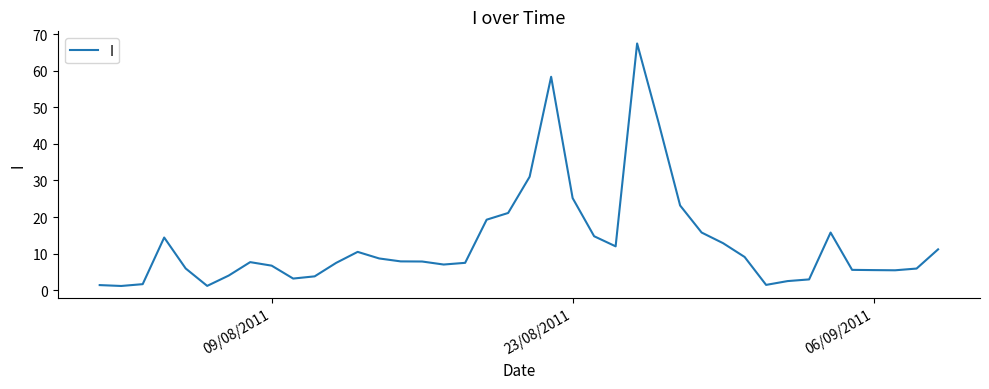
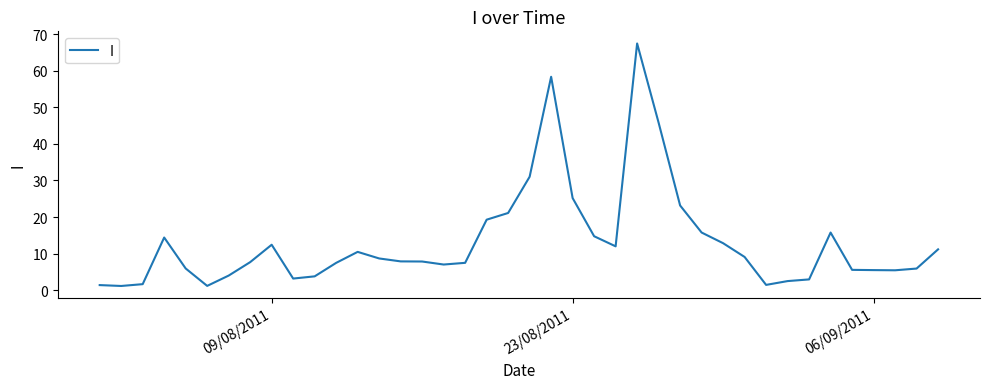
09/08/2011: 7 -> 12
